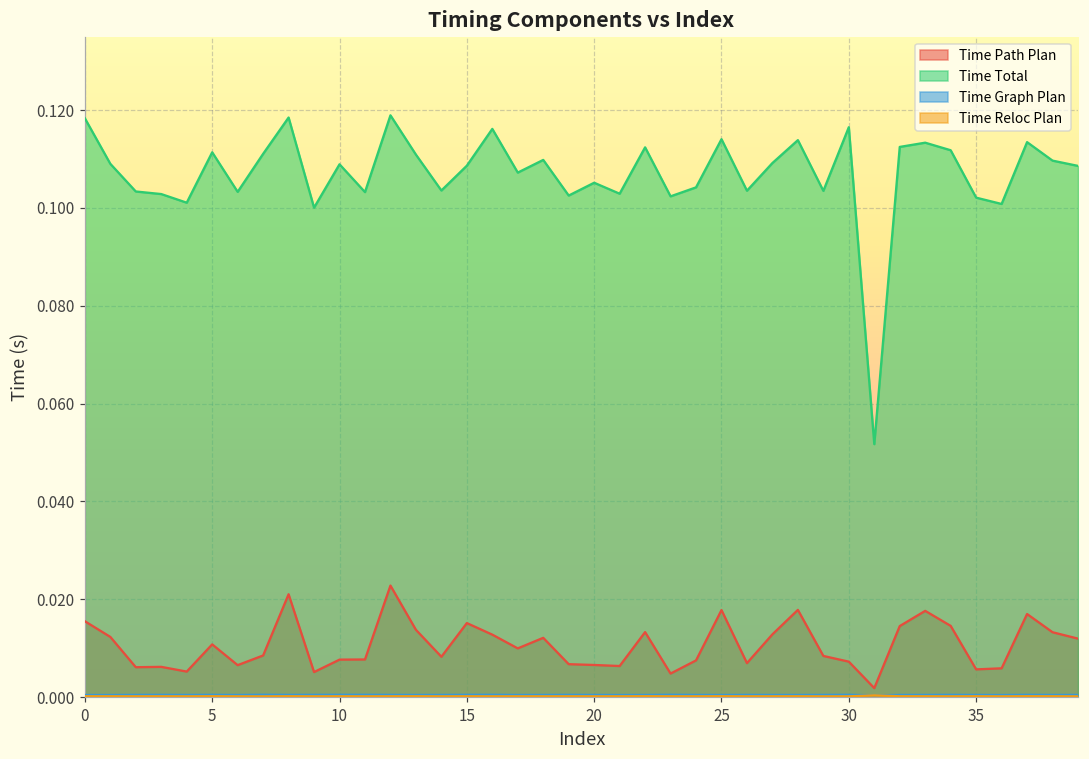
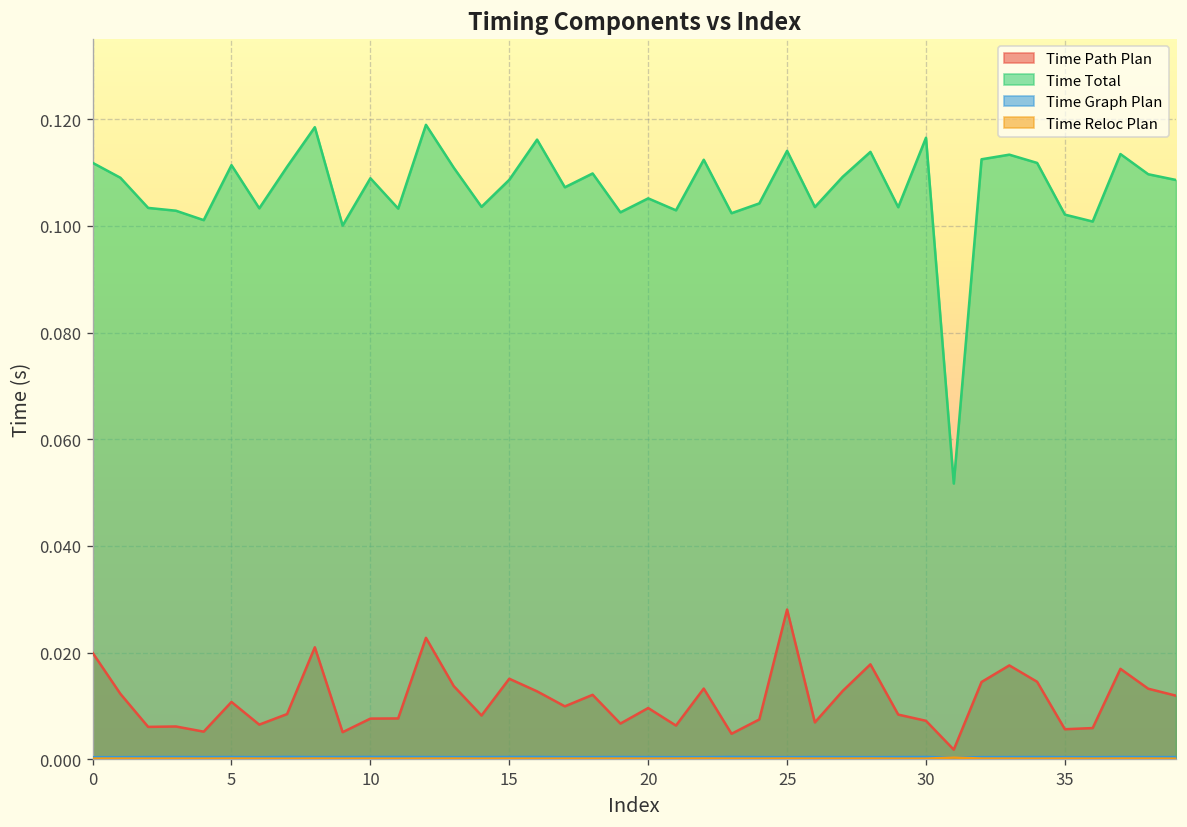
Time Path Plan, 0: 0.016 -> 0.020
Time Total, 0: 0.118 -> 0.112
Time Path Plan, 20: 0.007 -> 0.010
Time Path Plan, 25: 0.018 -> 0.028
